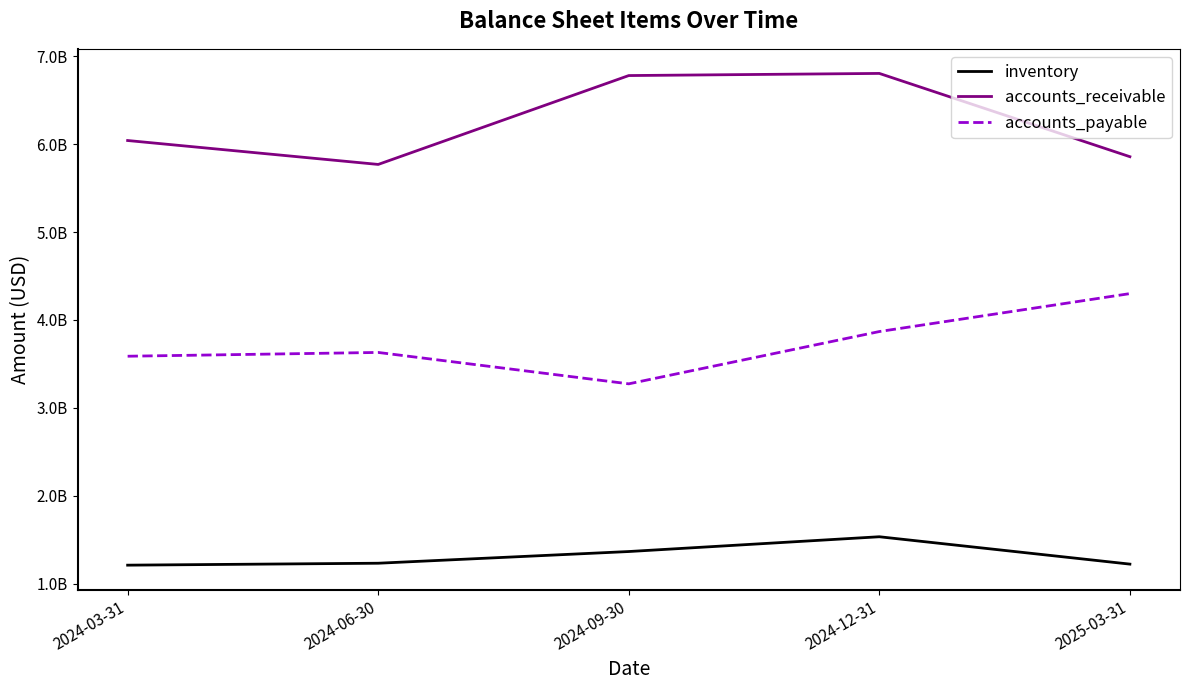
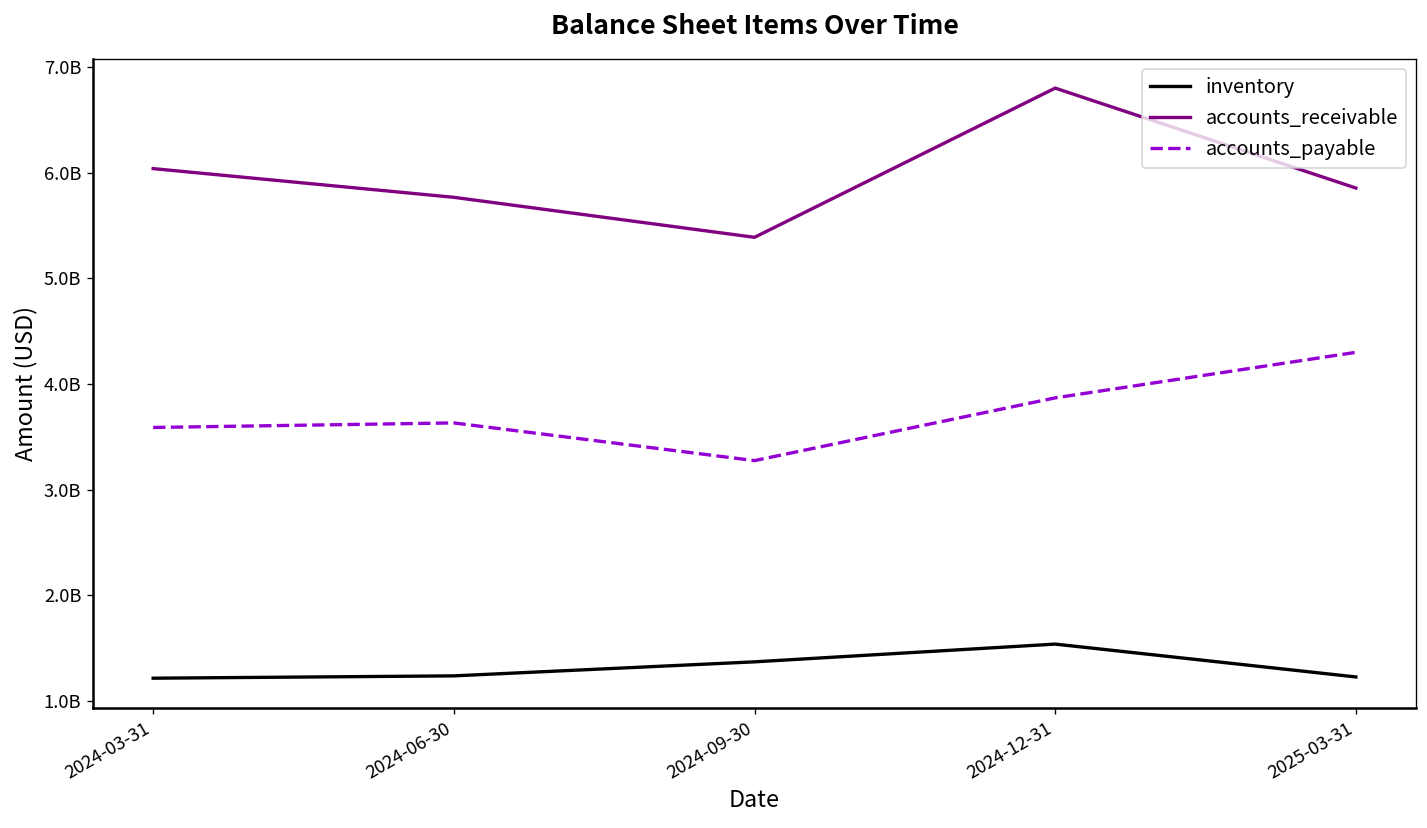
accounts_receivable, 2024-09-30: 6800000000 -> 5400000000
